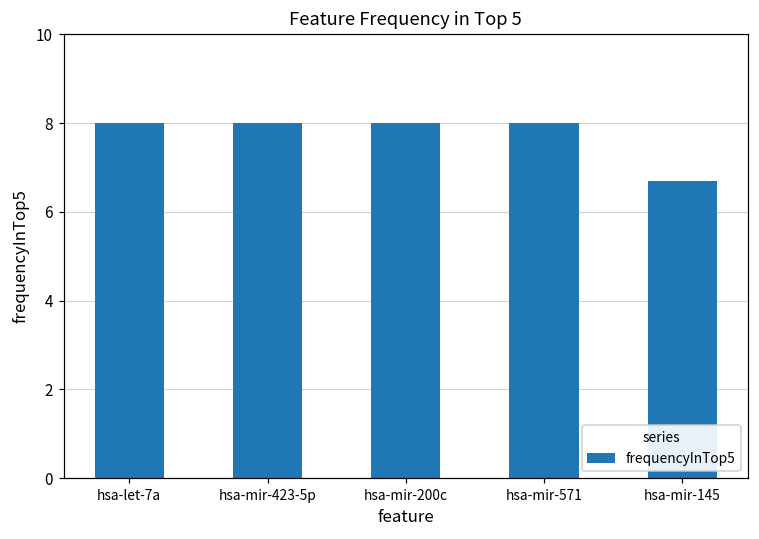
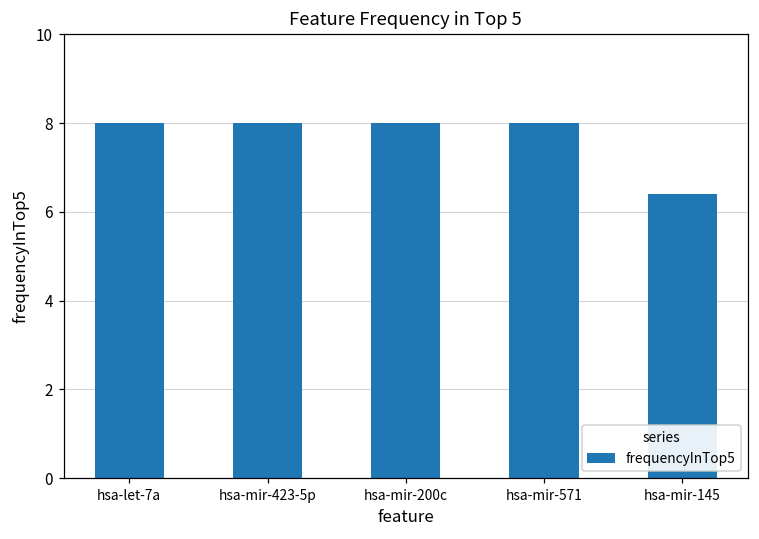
hsa-mir-145: 6.7 -> 6.4
